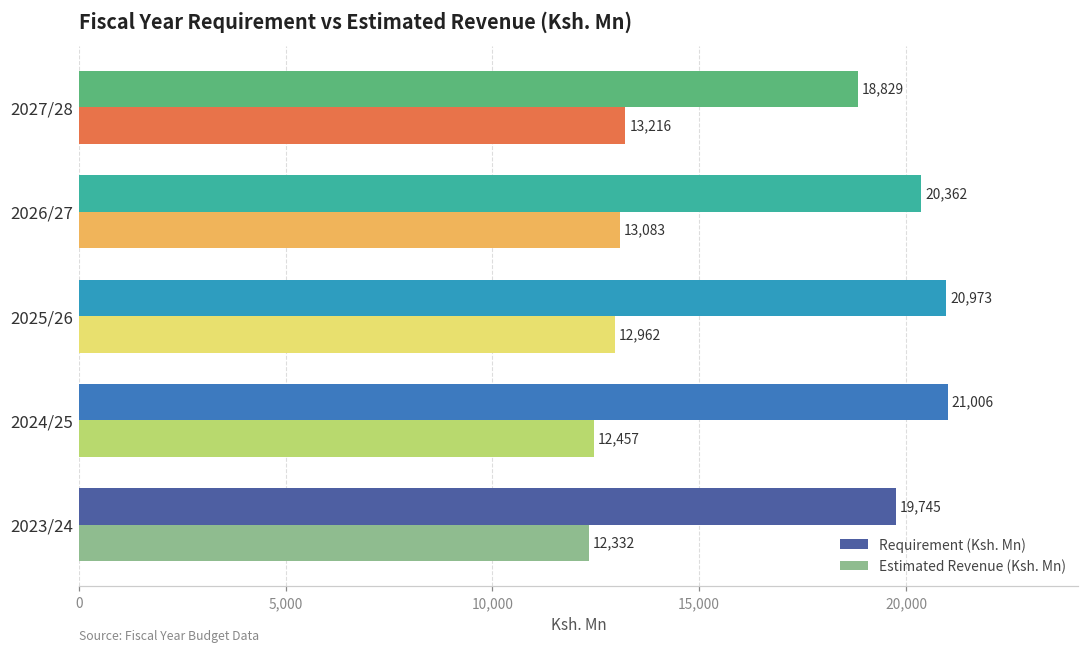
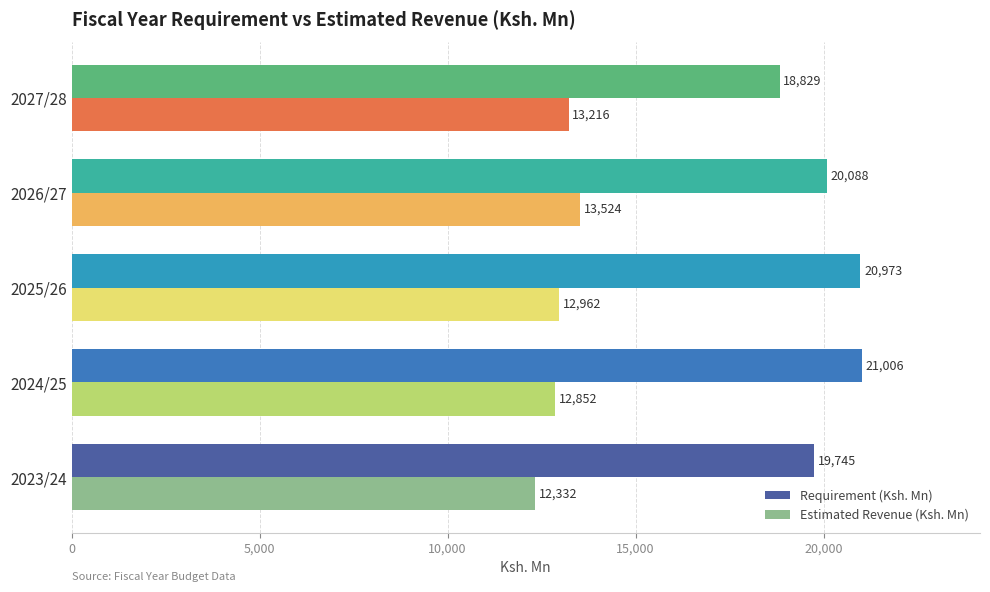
Requirement (Ksh. Mn), 2026/27: 20,362 -> 20,088
Estimated Revenue (Ksh. Mn), 2026/27: 13,083 -> 13,524
Estimated Revenue (Ksh. Mn), 2024/25: 12,457 -> 12,852
